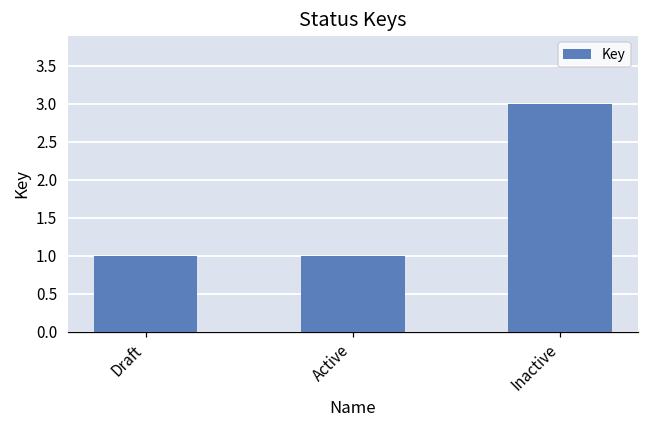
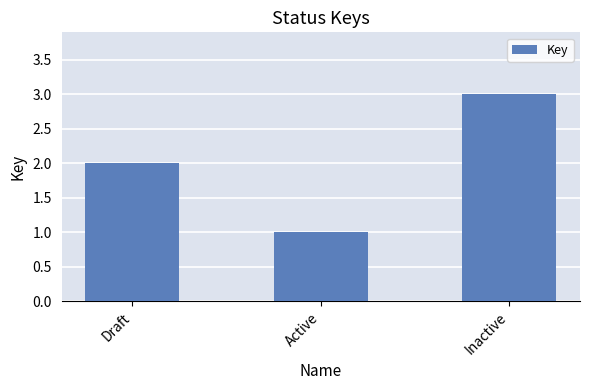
Draft: 1 -> 2
